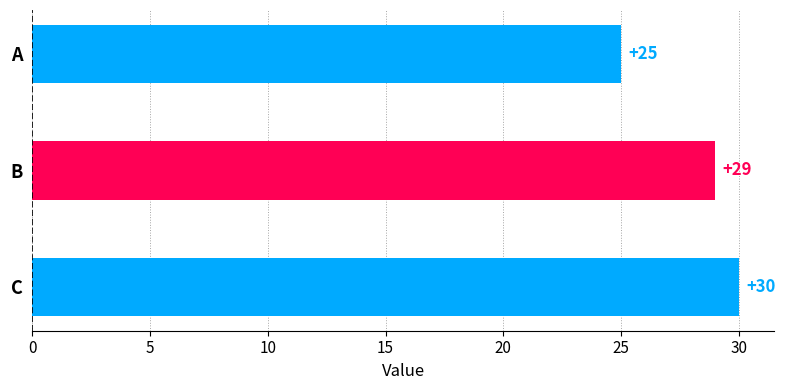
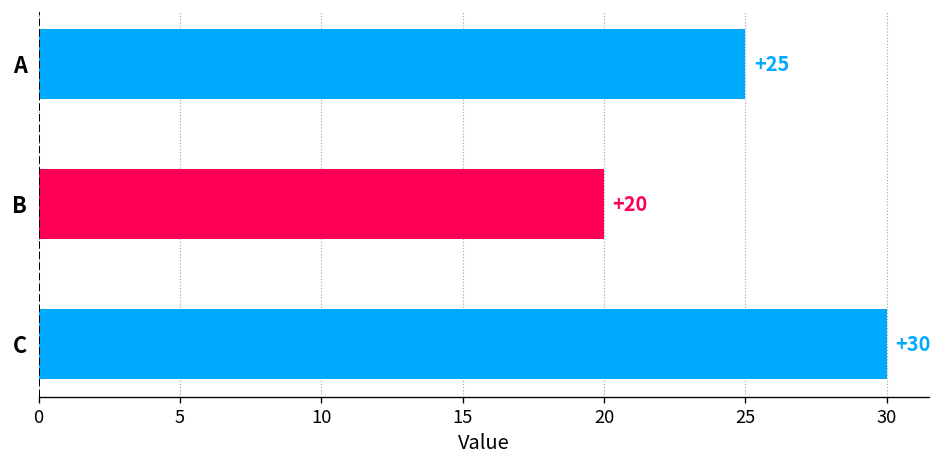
B: +29 -> +20
